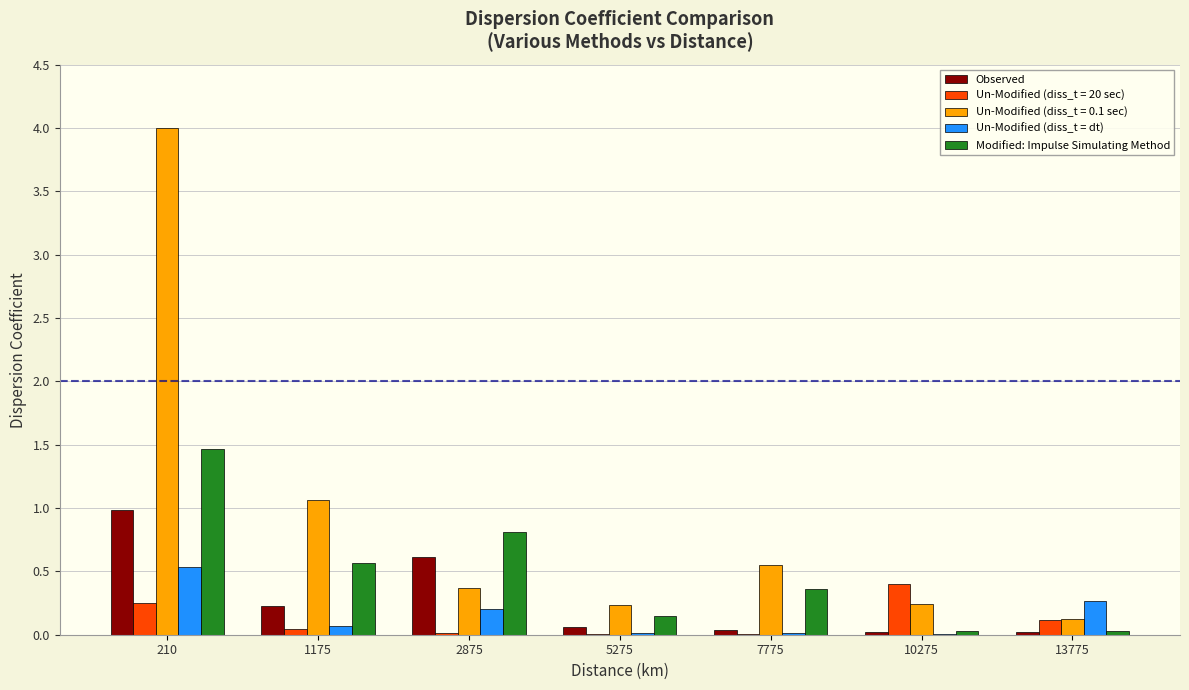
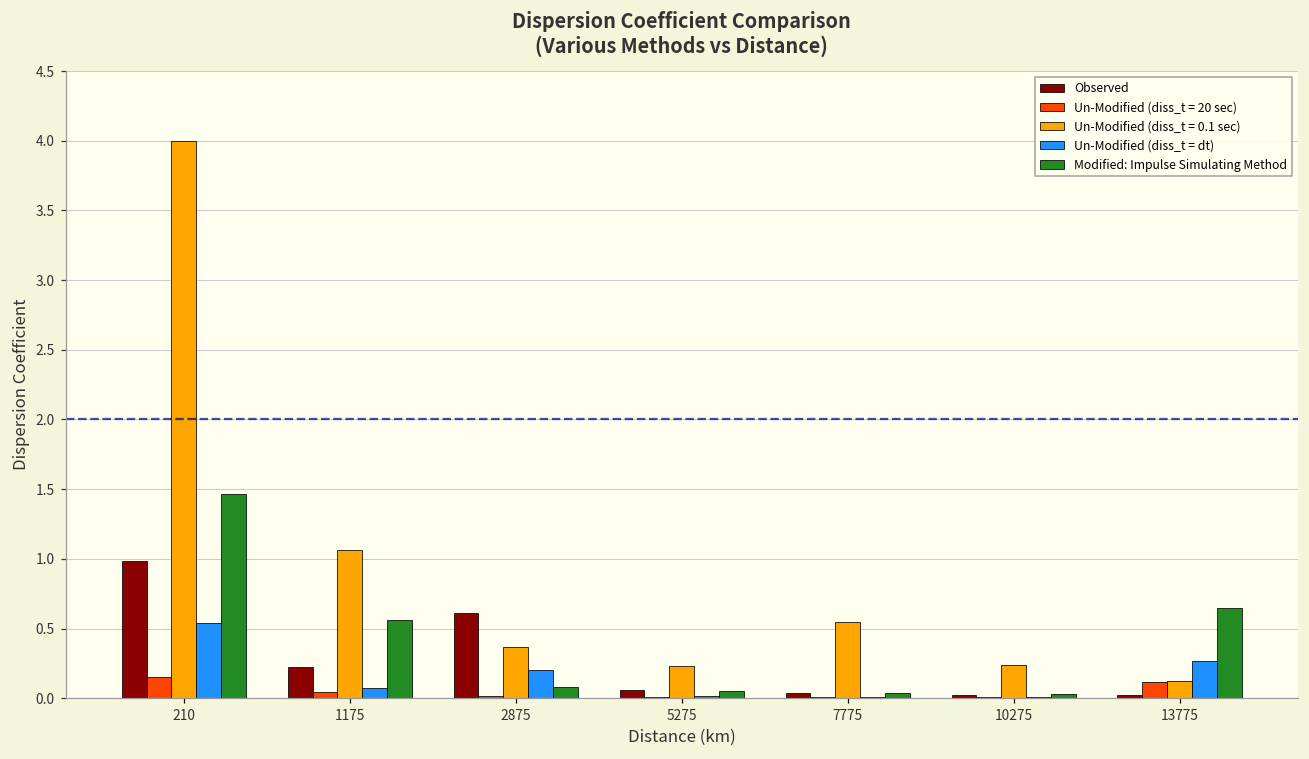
Un-Modified (diss_t = 20 sec), 210: 0.25 -> 0.15
Modified: Impulse Simulating Method, 2875: 0.81 -> 0.08
Modified: Impulse Simulating Method, 5275: 0.15 -> 0.05
Modified: Impulse Simulating Method, 7775: 0.36 -> 0.04
Un-Modified (diss_t = 20 sec), 10275: 0.40 -> 0.01
Modified: Impulse Simulating Method, 13775: 0.03 -> 0.65
